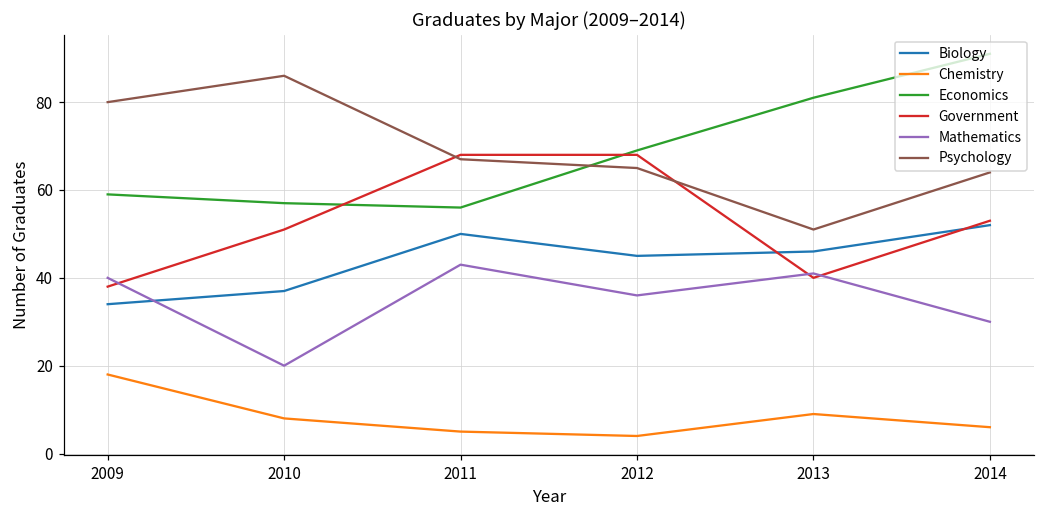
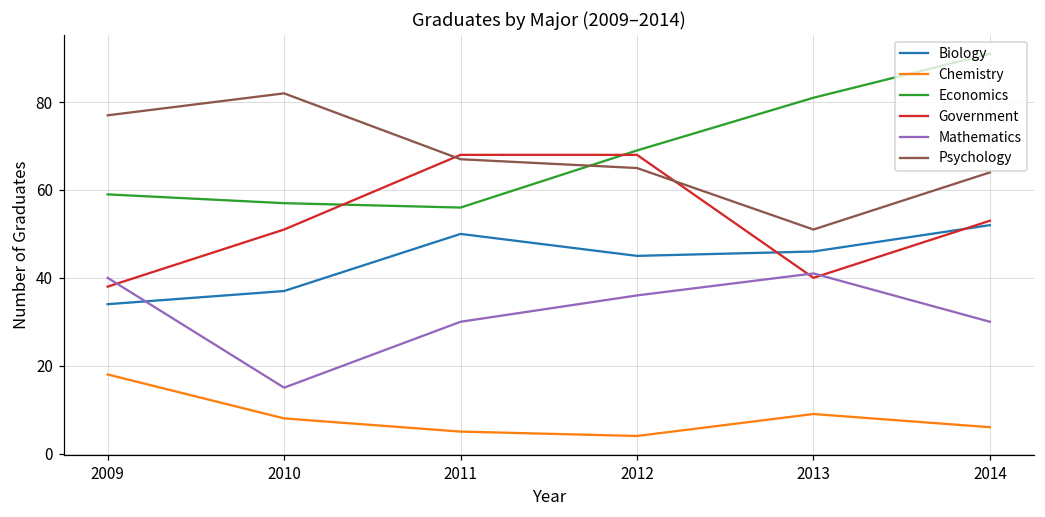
Psychology, 2009: 80 -> 77
Mathematics, 2010: 20 -> 15
Psychology, 2010: 86 -> 82
Mathematics, 2011: 43 -> 30
